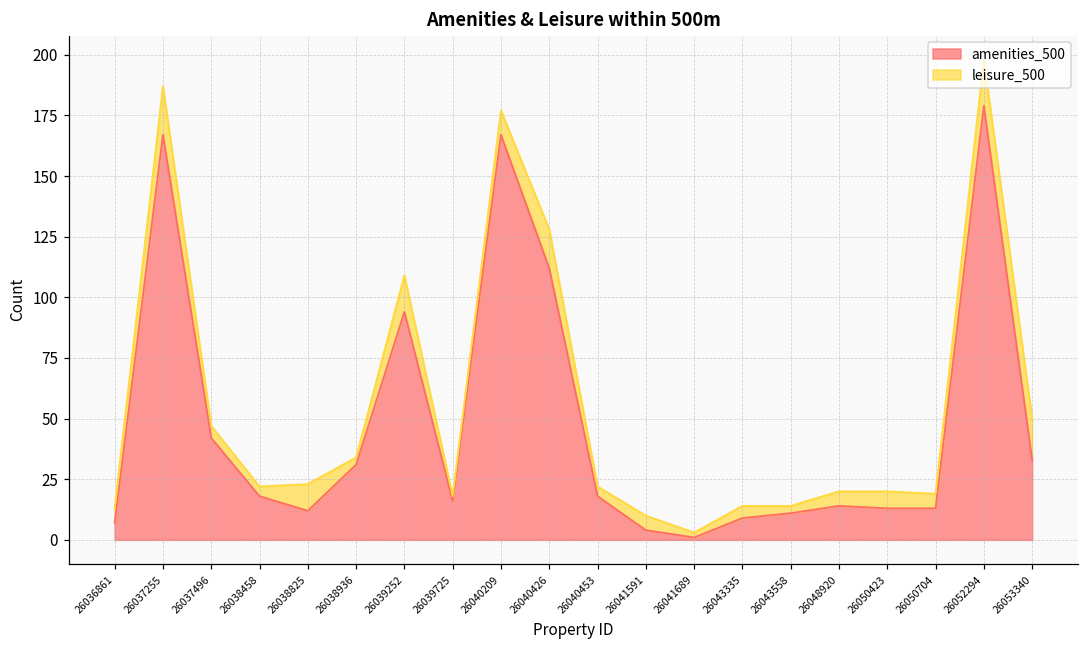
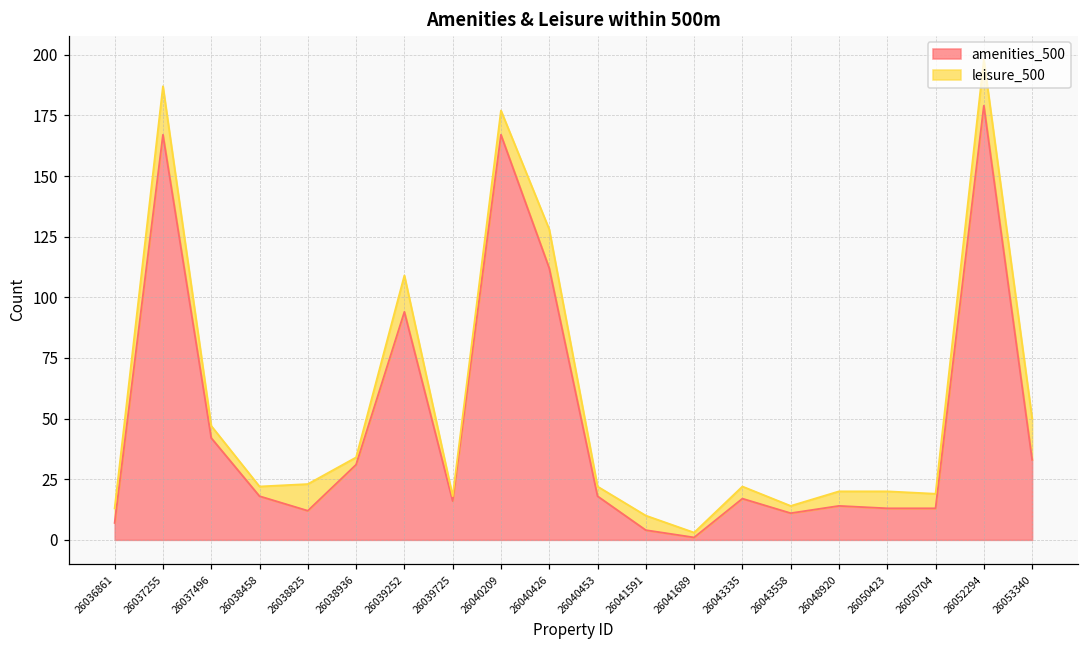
amenities_500, 26043335: 9 -> 17
